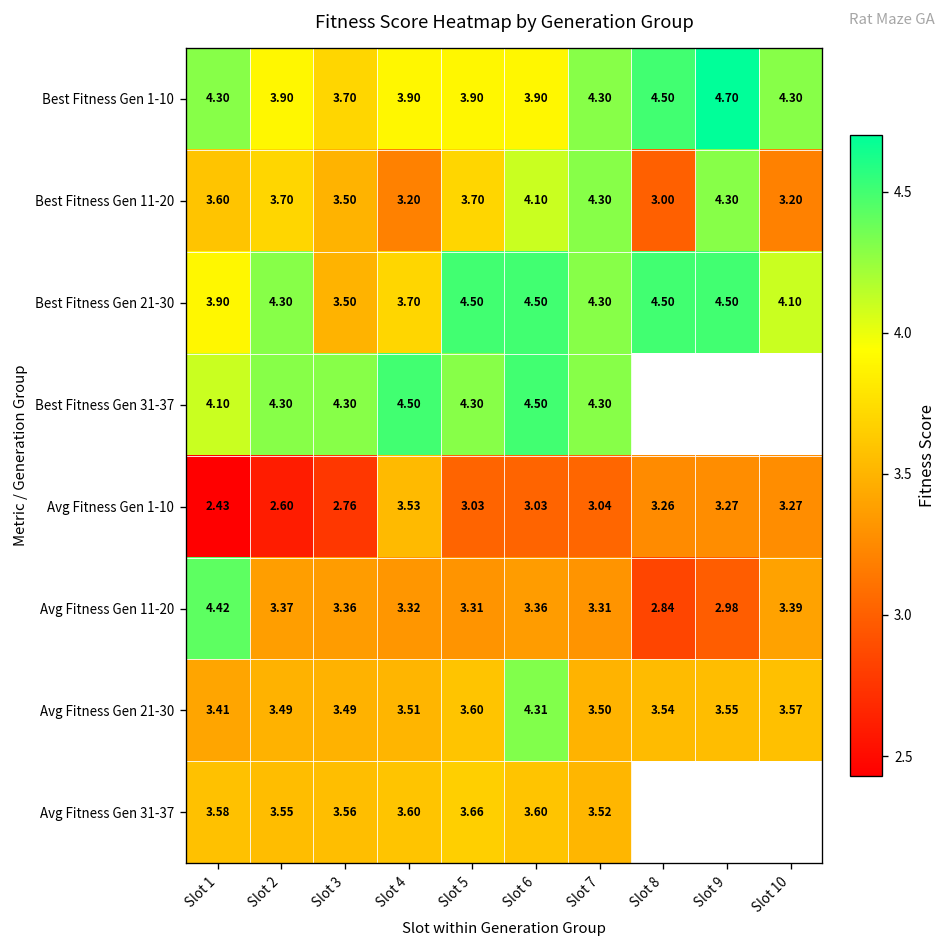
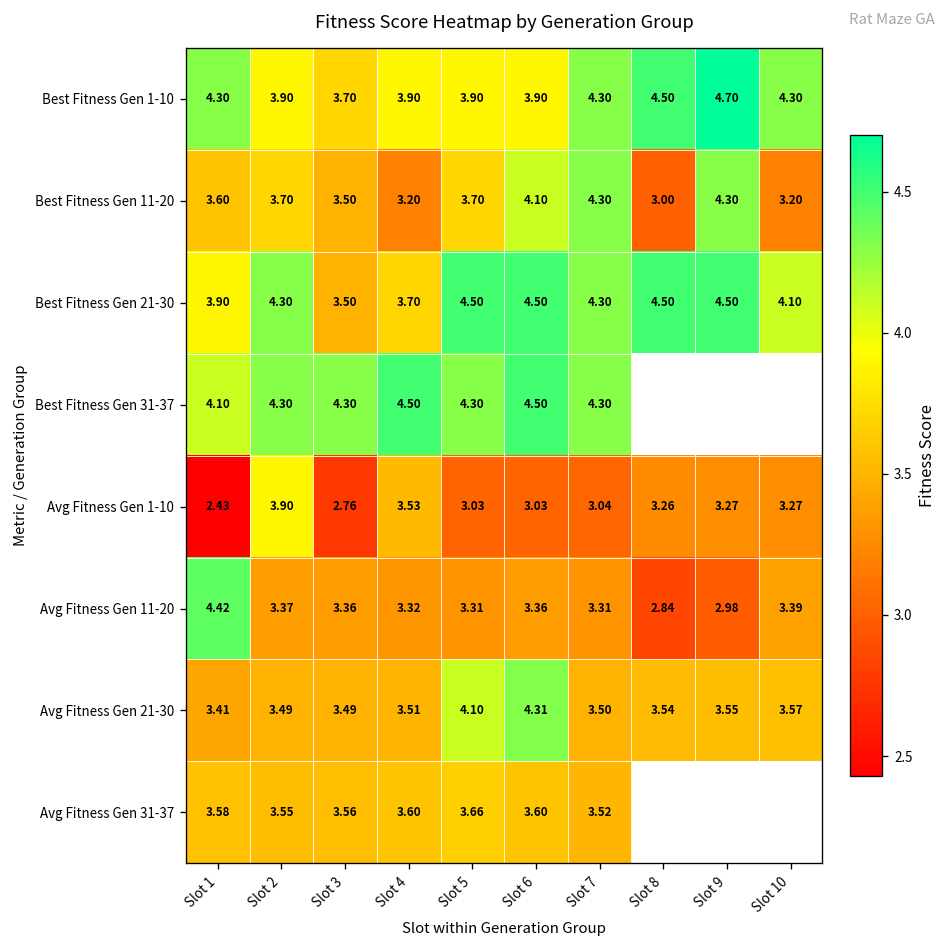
Avg Fitness Gen 1-10, Slot 2: 2.60 -> 3.90
Avg Fitness Gen 21-30, Slot 5: 3.60 -> 4.10
